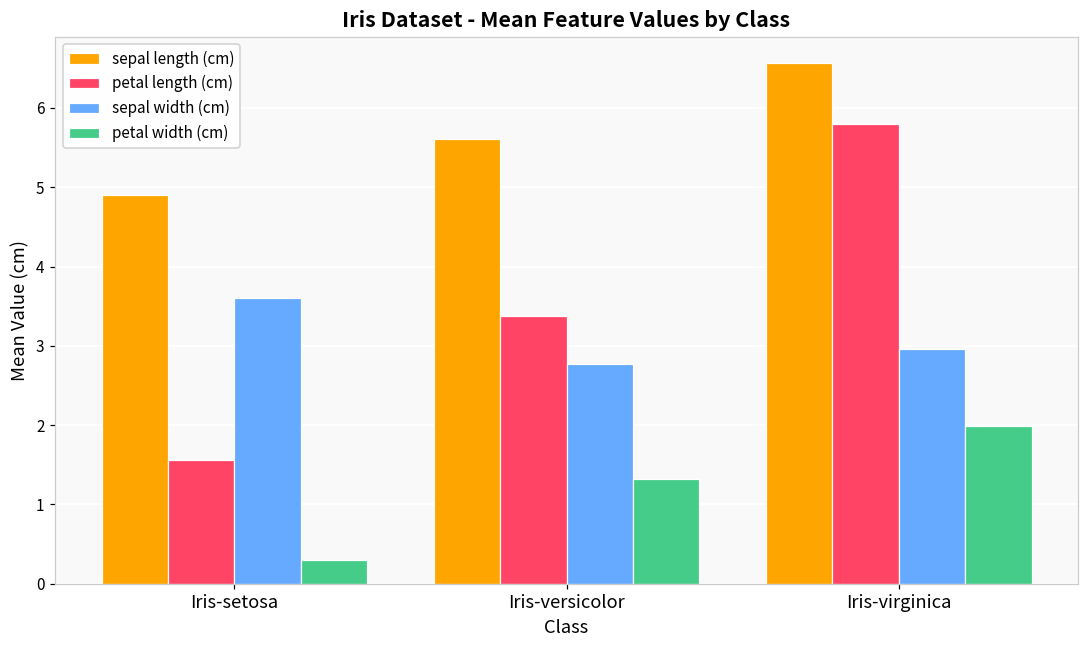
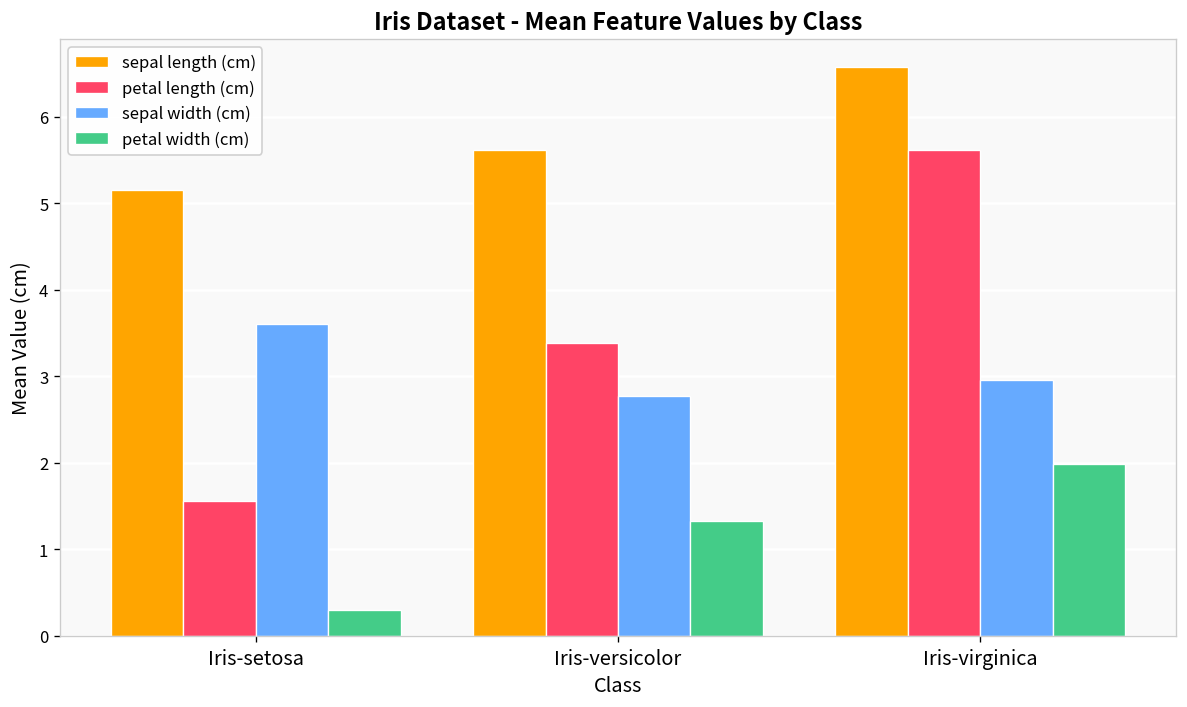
sepal length (cm), Iris-setosa: 4.9 -> 5.2
petal length (cm), Iris-virginica: 5.8 -> 5.6
